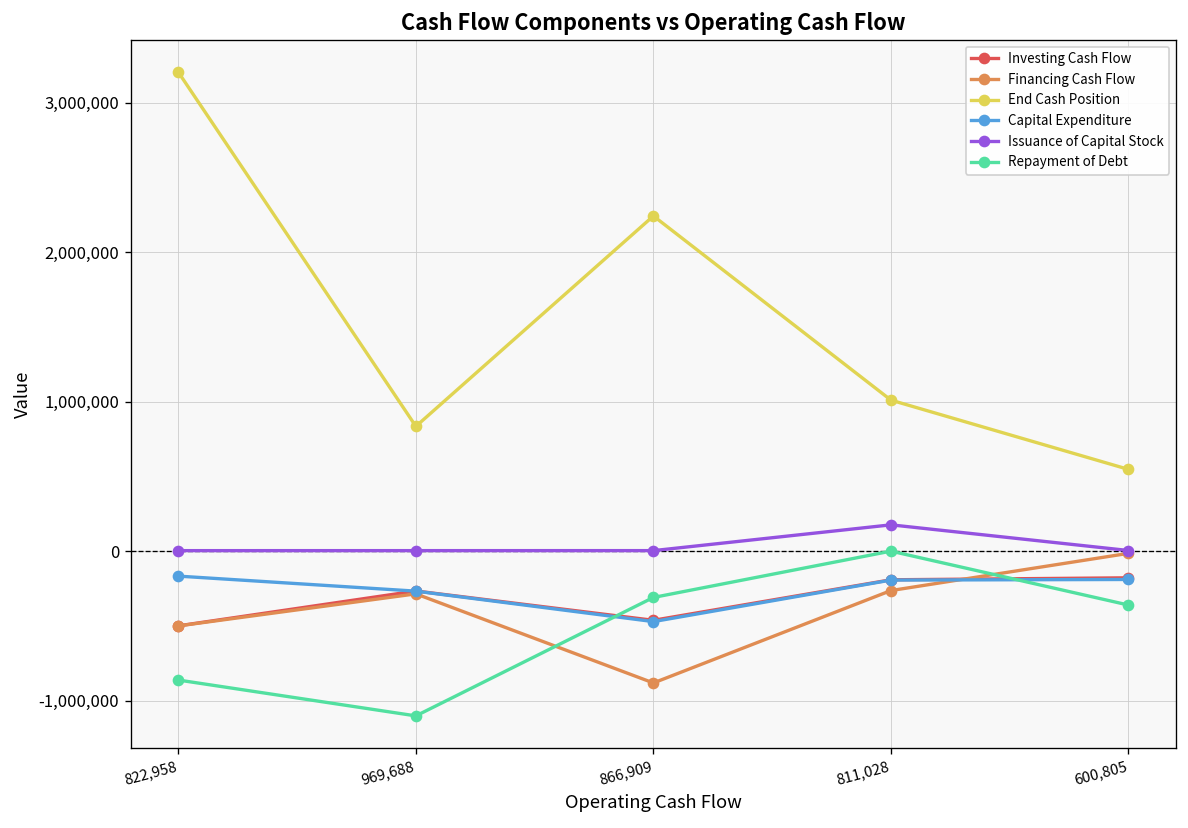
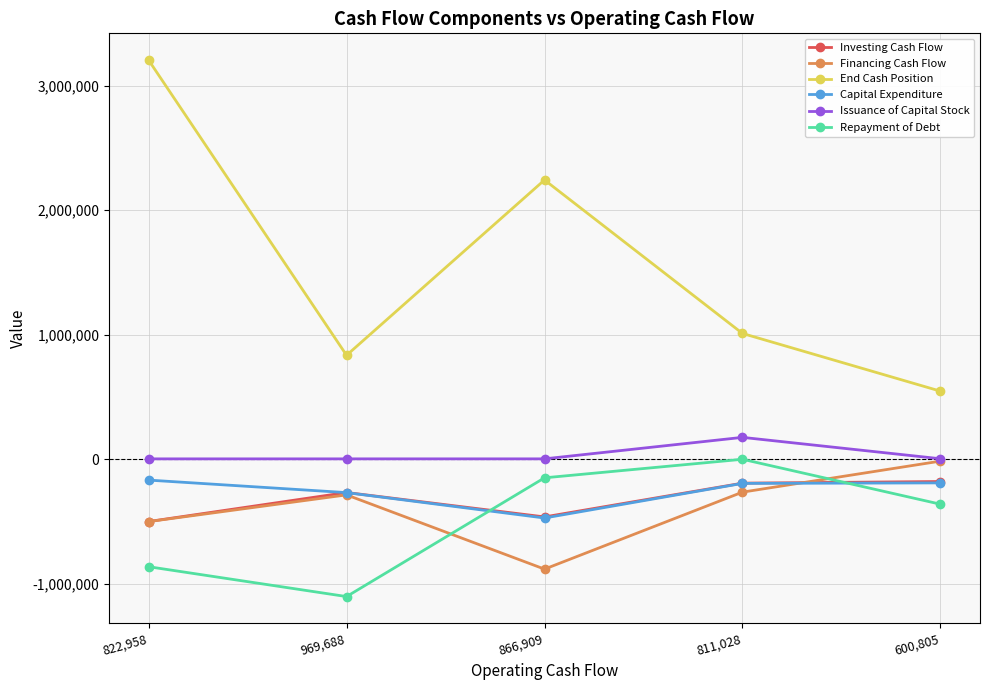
Repayment of Debt, 866,909: -310,000 -> -150,000
